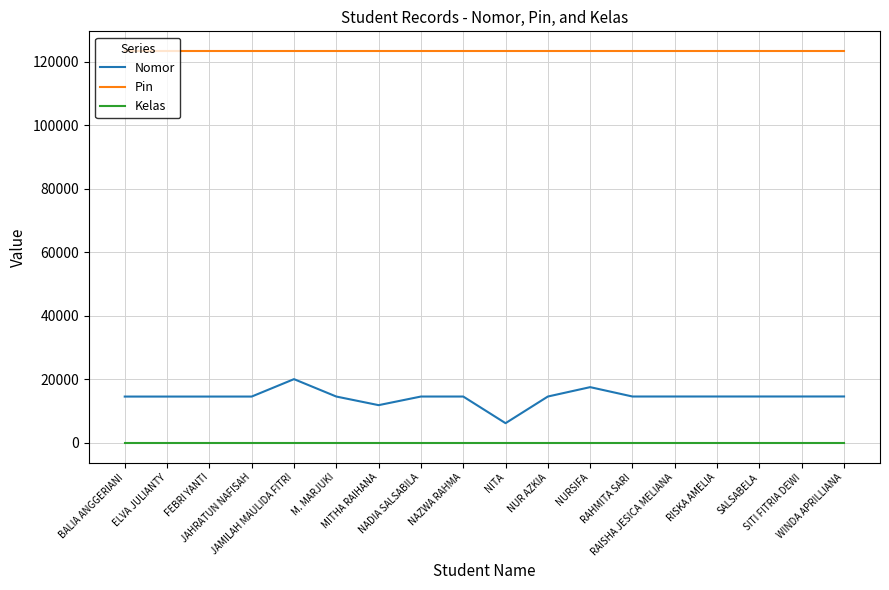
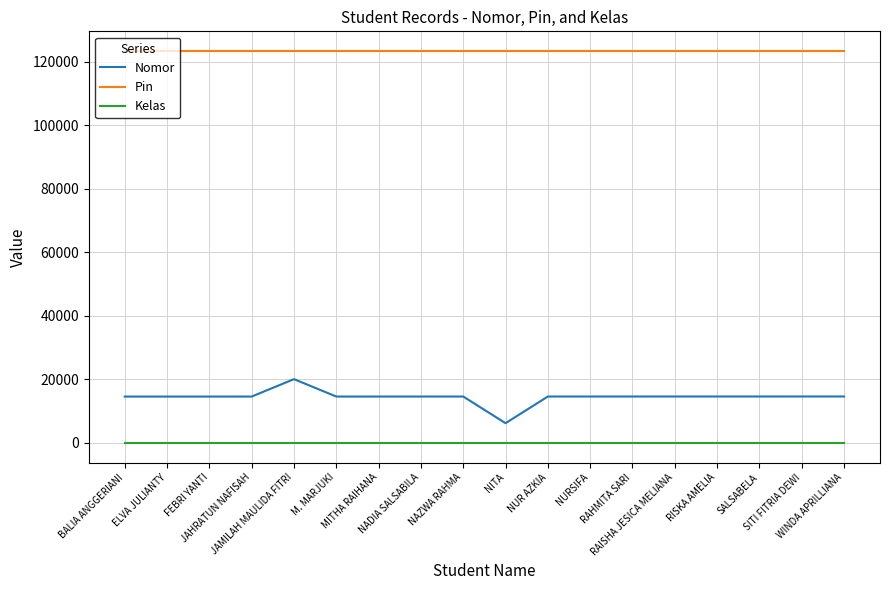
Nomor, MITHA RAIHANA: 12000 -> 15000
Nomor, NURSIFA: 18000 -> 15000
